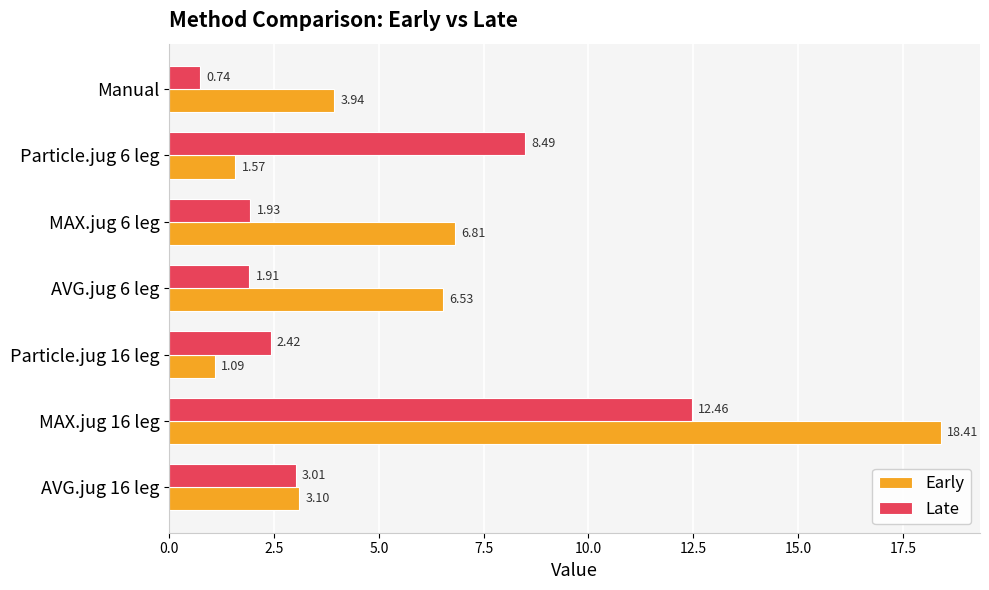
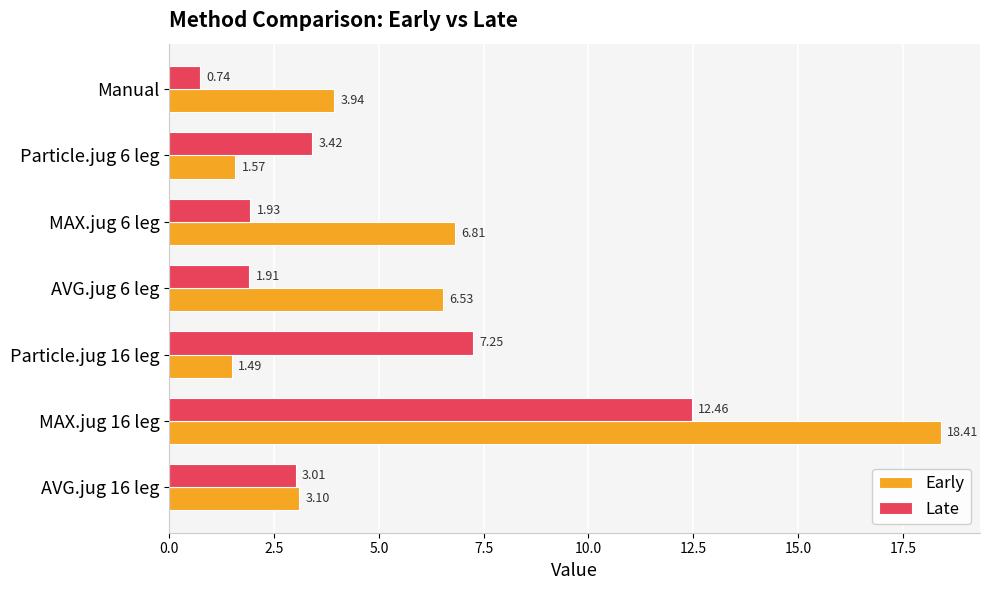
Late, Particle.jug 6 leg: 8.49 -> 3.42
Late, Particle.jug 16 leg: 2.42 -> 7.25
Early, Particle.jug 16 leg: 1.09 -> 1.49
